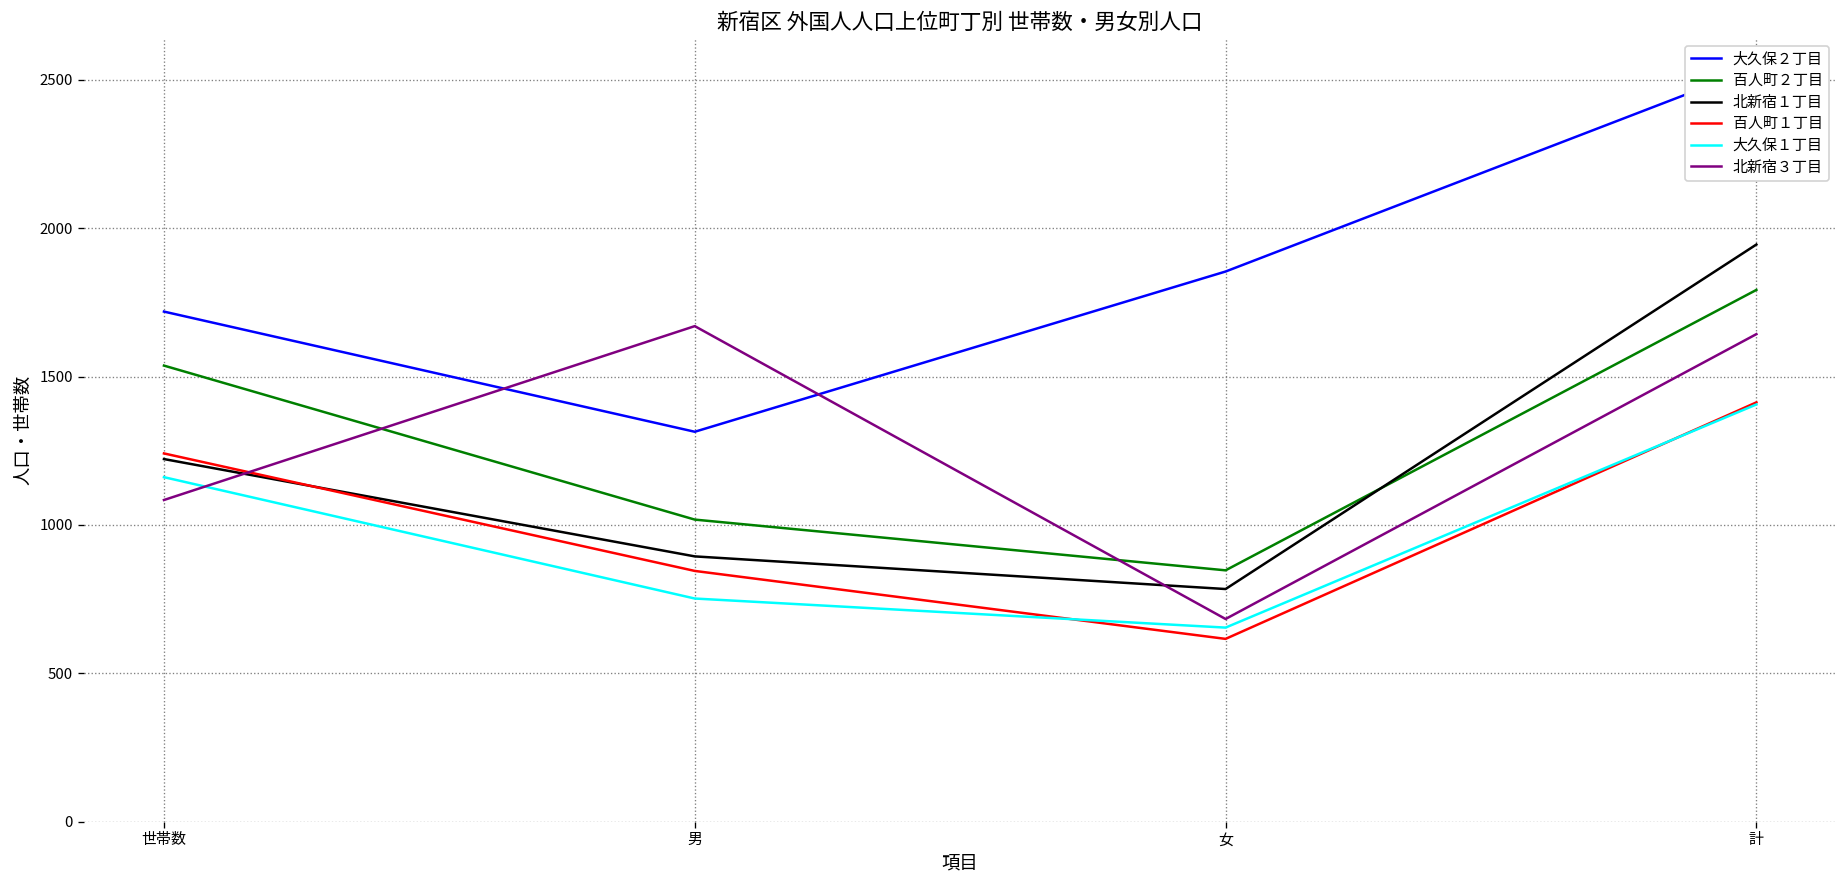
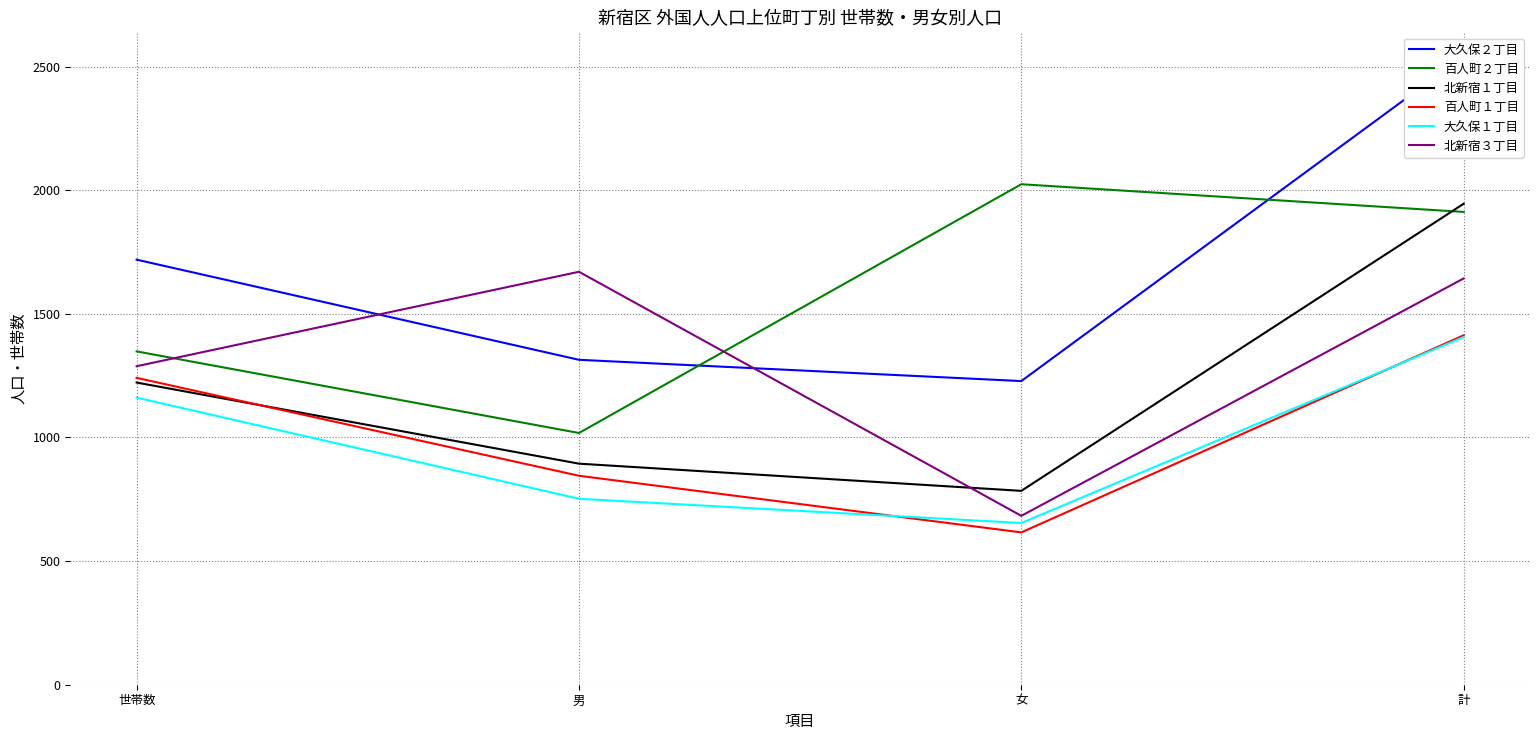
百人町２丁目, 世帯数: 1540 -> 1350
北新宿３丁目, 世帯数: 1080 -> 1290
大久保２丁目, 女: 1850 -> 1230
百人町２丁目, 女: 850 -> 2020
百人町２丁目, 計: 1790 -> 1910
